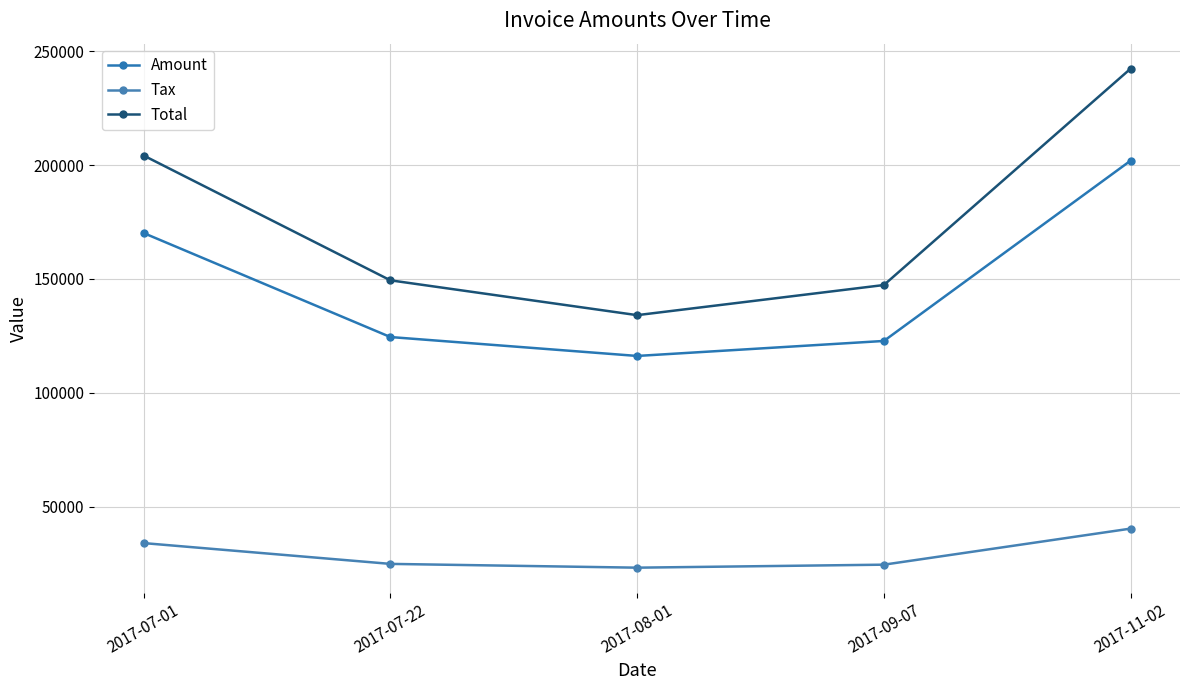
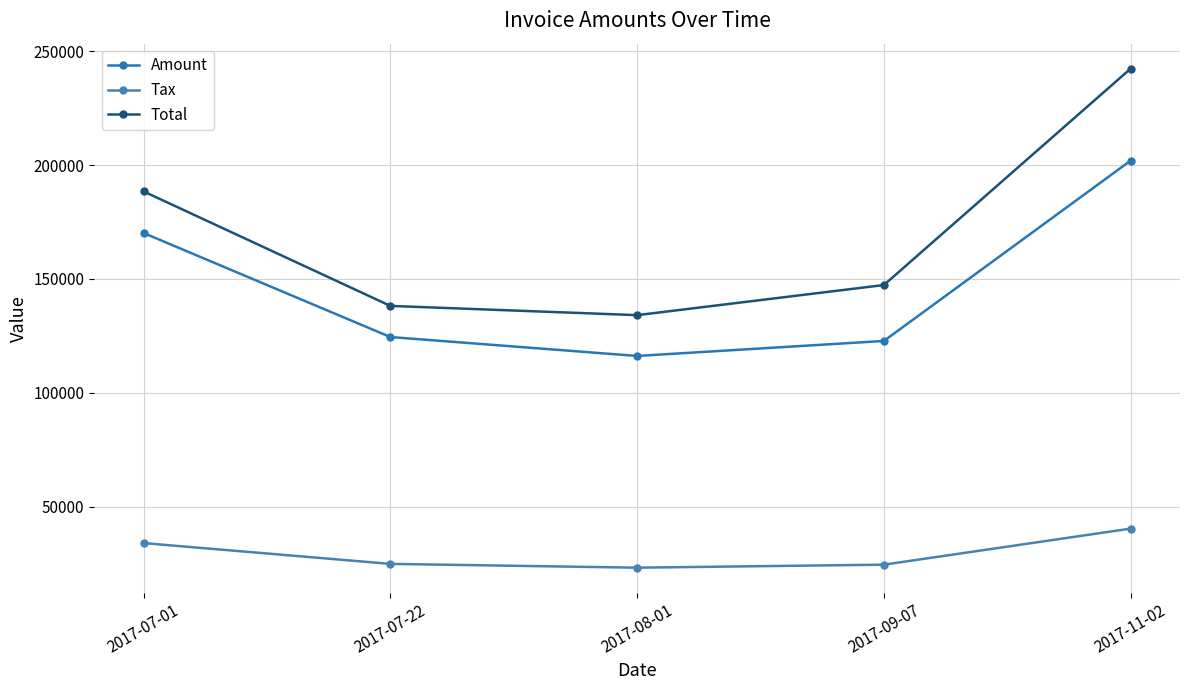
Total, 2017-07-01: 204000 -> 188000
Total, 2017-07-22: 149000 -> 138000
